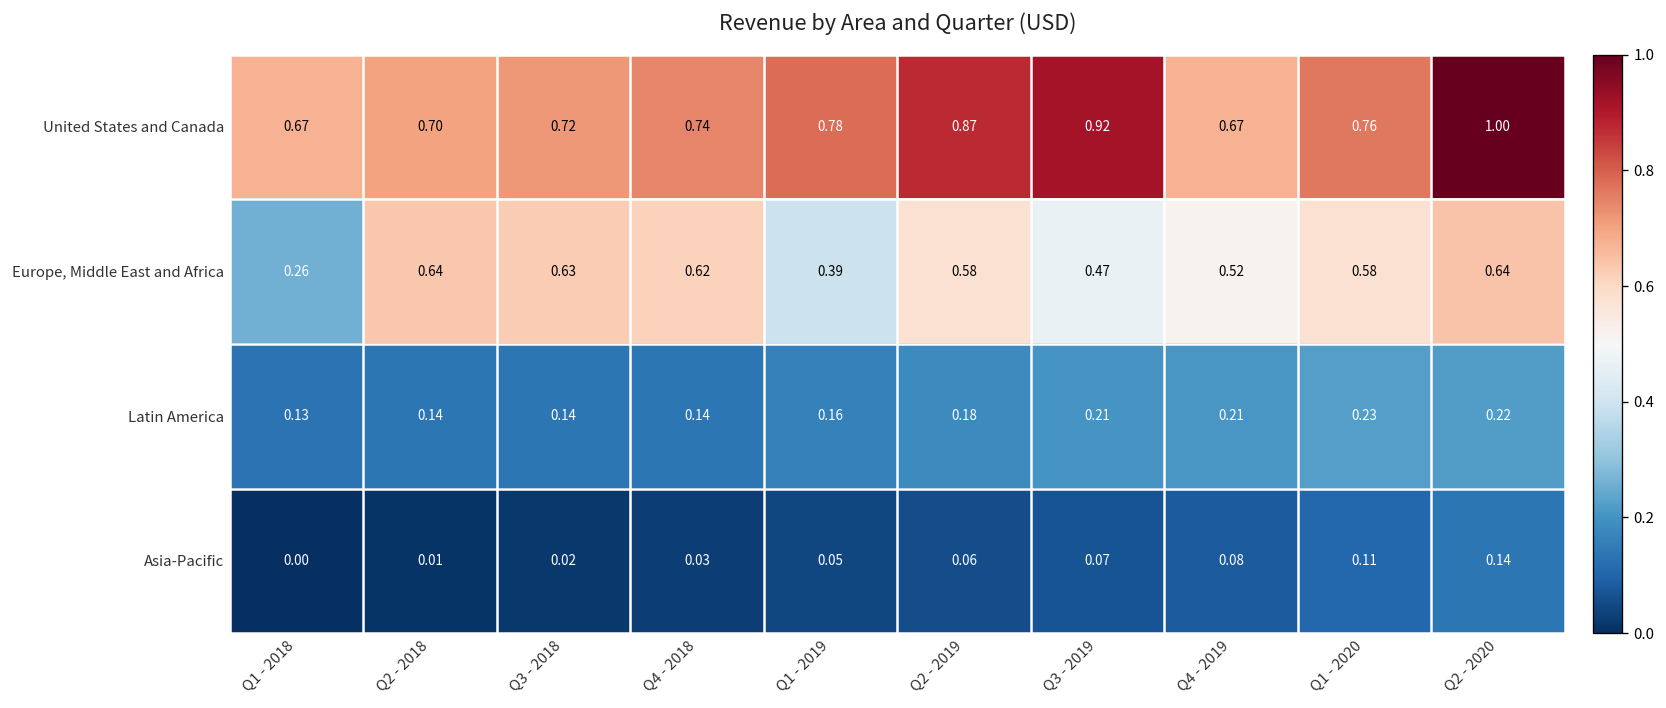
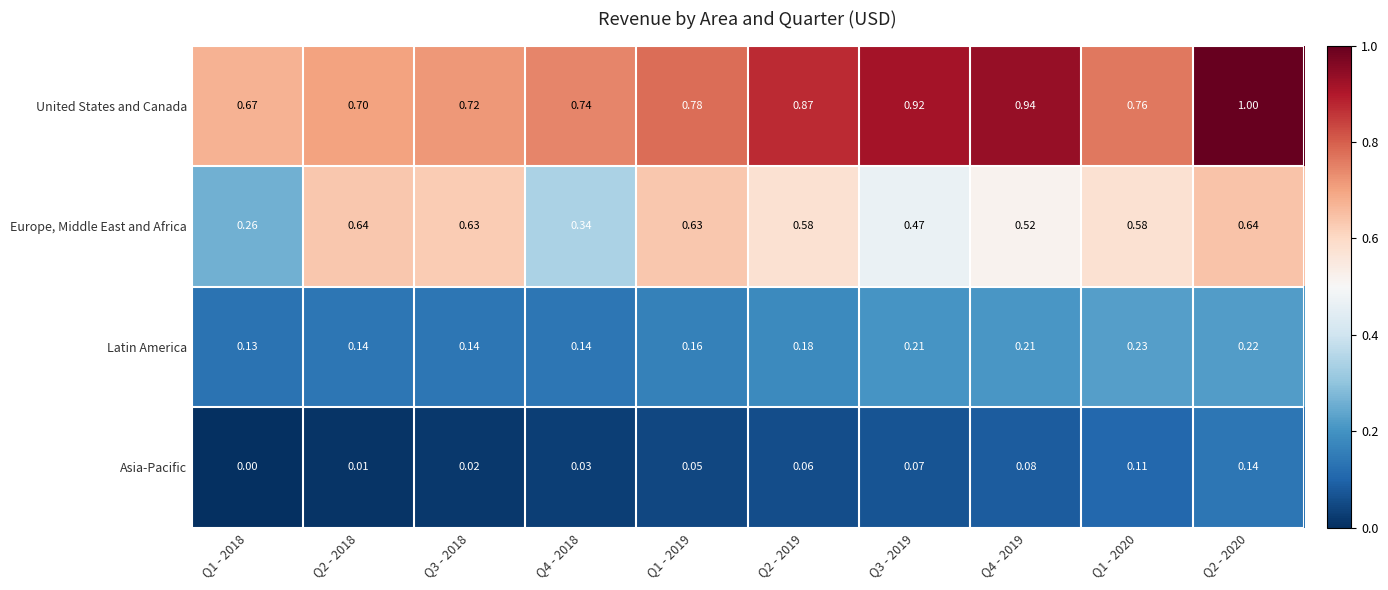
United States and Canada, Q4 - 2019: 0.67 -> 0.94
Europe, Middle East and Africa, Q4 - 2018: 0.62 -> 0.34
Europe, Middle East and Africa, Q1 - 2019: 0.39 -> 0.63
